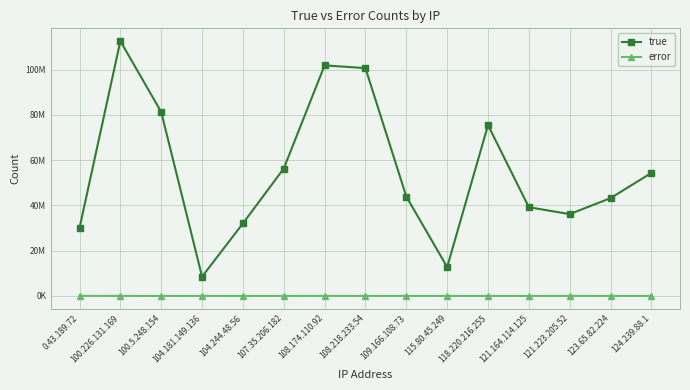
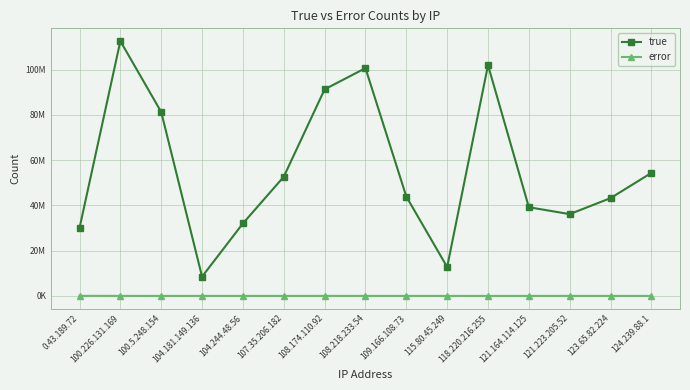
true, 107.35.206.182: 56000000 -> 53000000
true, 108.174.110.92: 102000000 -> 91000000
true, 118.220.216.255: 76000000 -> 102000000
